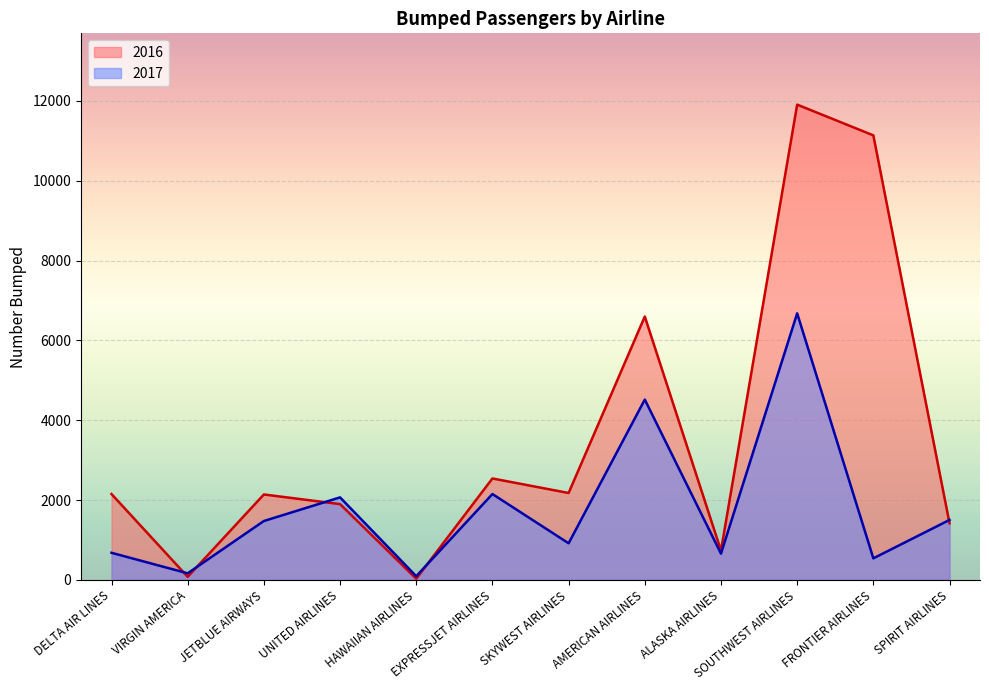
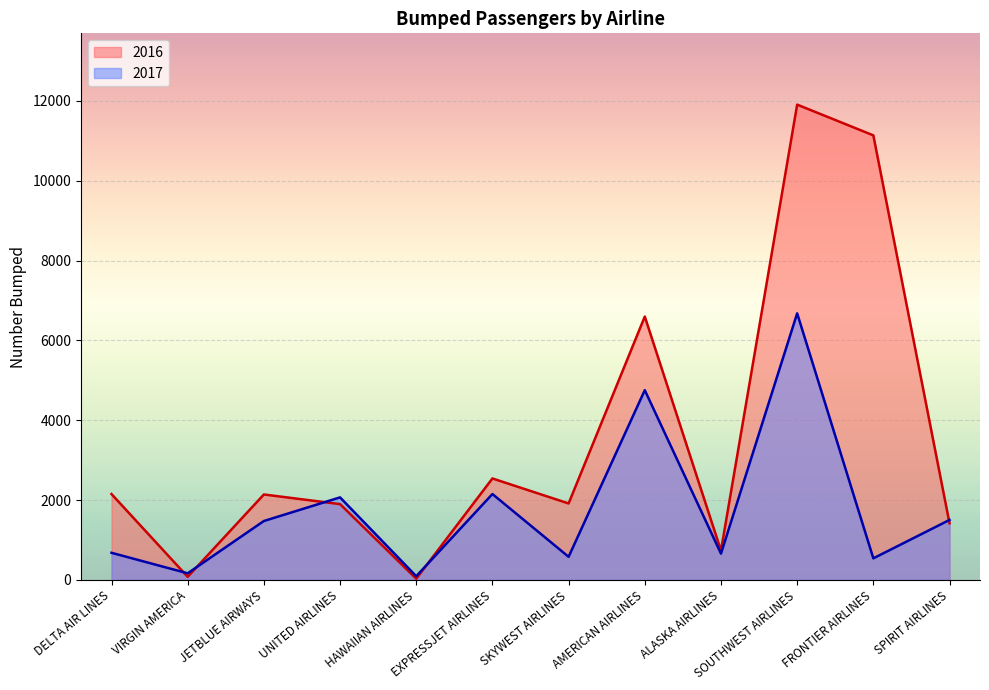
2016, SKYWEST AIRLINES: 2200 -> 1900
2017, SKYWEST AIRLINES: 900 -> 600
2017, AMERICAN AIRLINES: 4500 -> 4800
